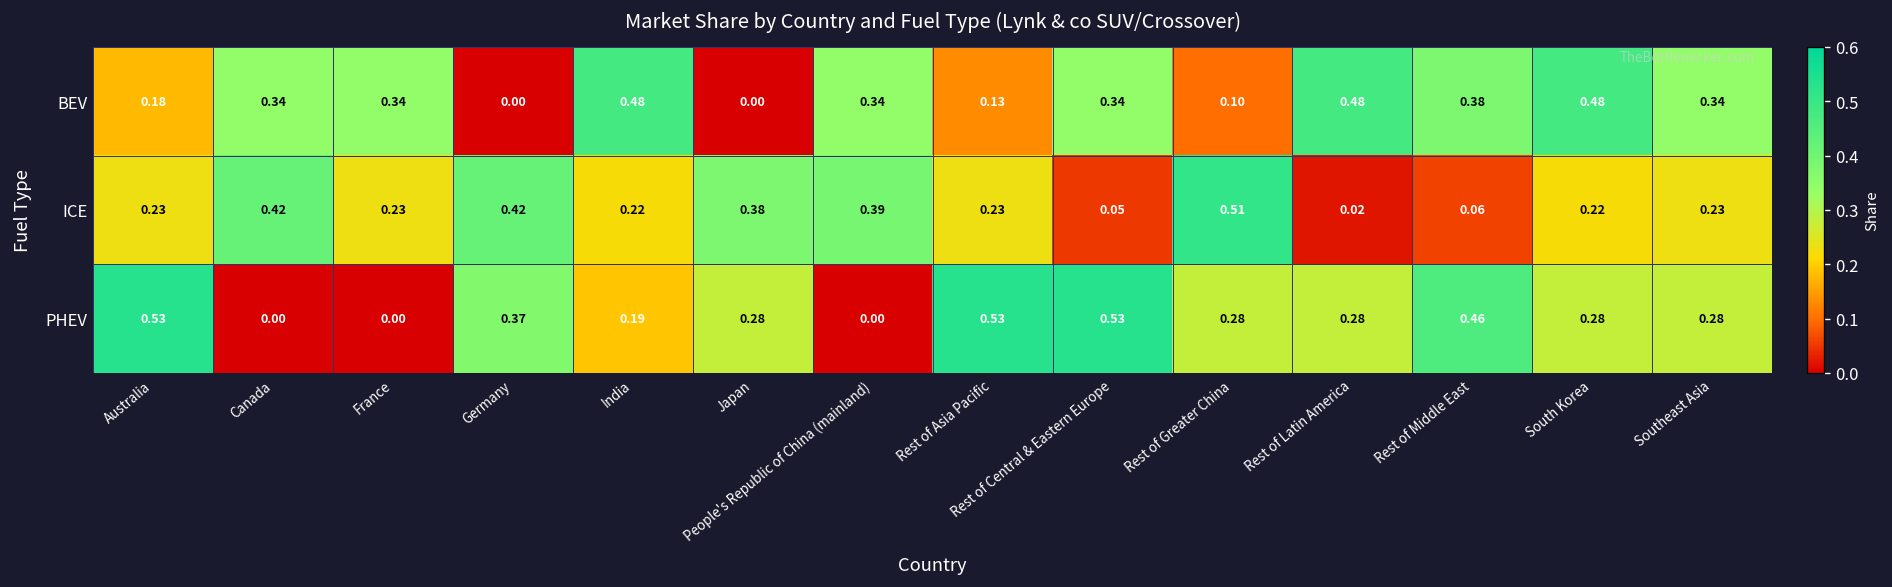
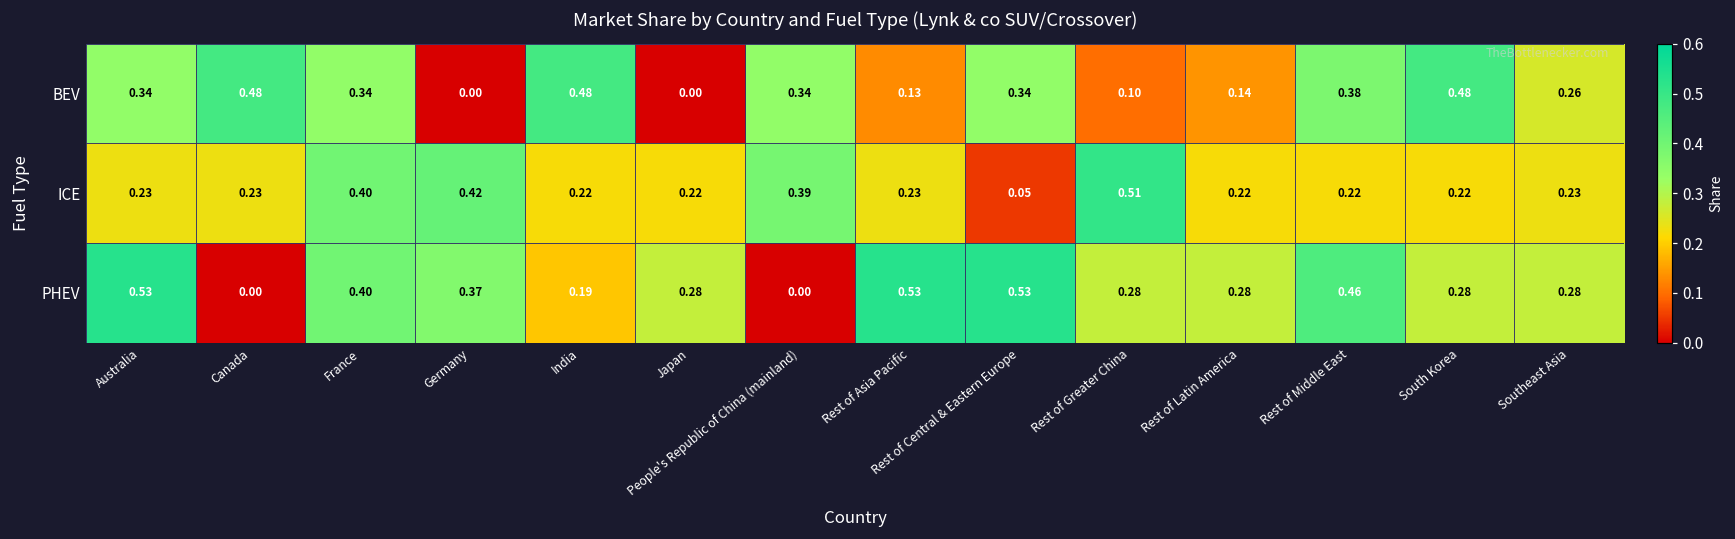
BEV, Australia: 0.18 -> 0.34
BEV, Canada: 0.34 -> 0.48
BEV, Rest of Latin America: 0.48 -> 0.14
BEV, Southeast Asia: 0.34 -> 0.26
ICE, Canada: 0.42 -> 0.23
ICE, France: 0.23 -> 0.40
ICE, Japan: 0.38 -> 0.22
ICE, Rest of Latin America: 0.02 -> 0.22
ICE, Rest of Middle East: 0.06 -> 0.22
PHEV, France: 0.00 -> 0.40
